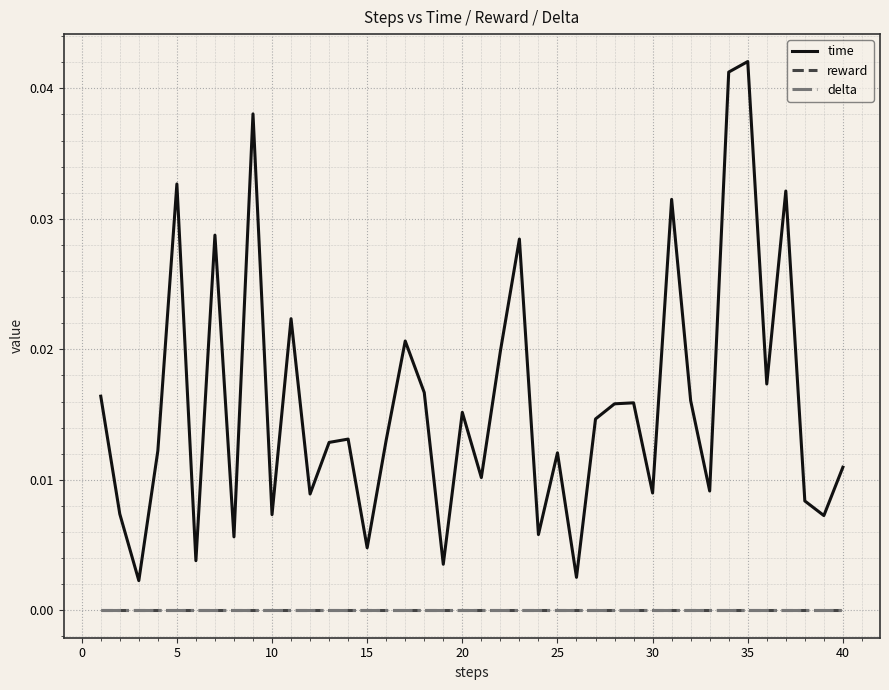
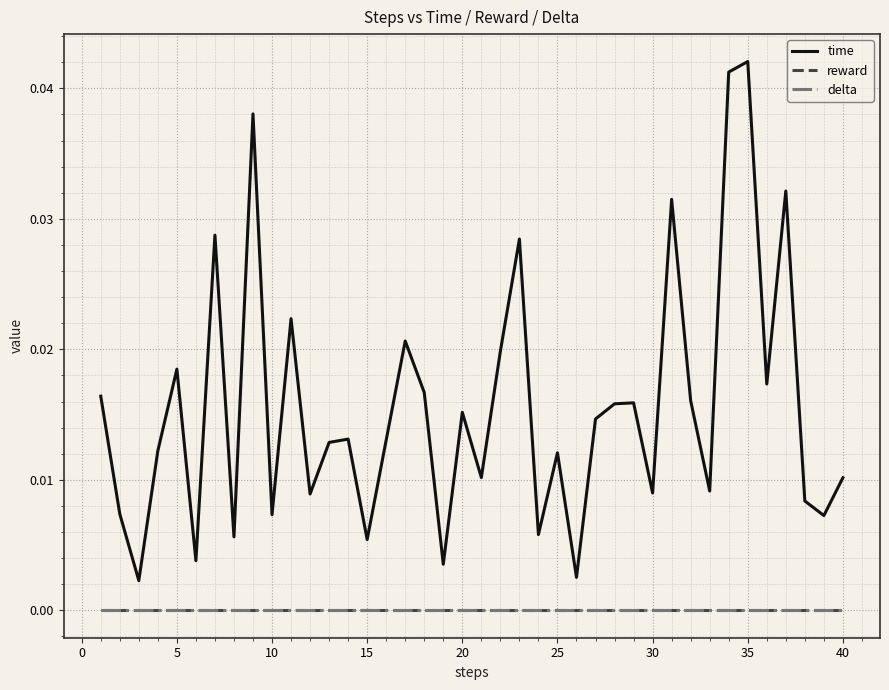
time, 5: 0.0327 -> 0.0185
time, 15: 0.0048 -> 0.0054
time, 40: 0.0110 -> 0.0102
